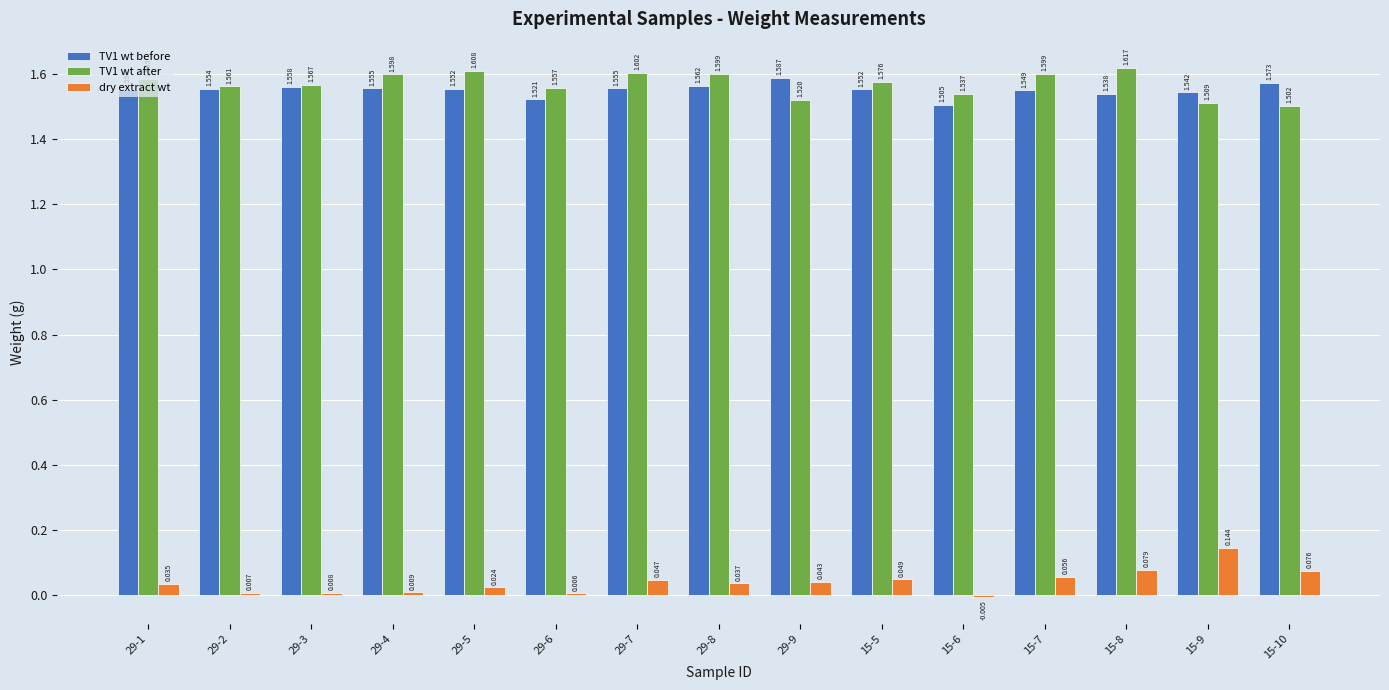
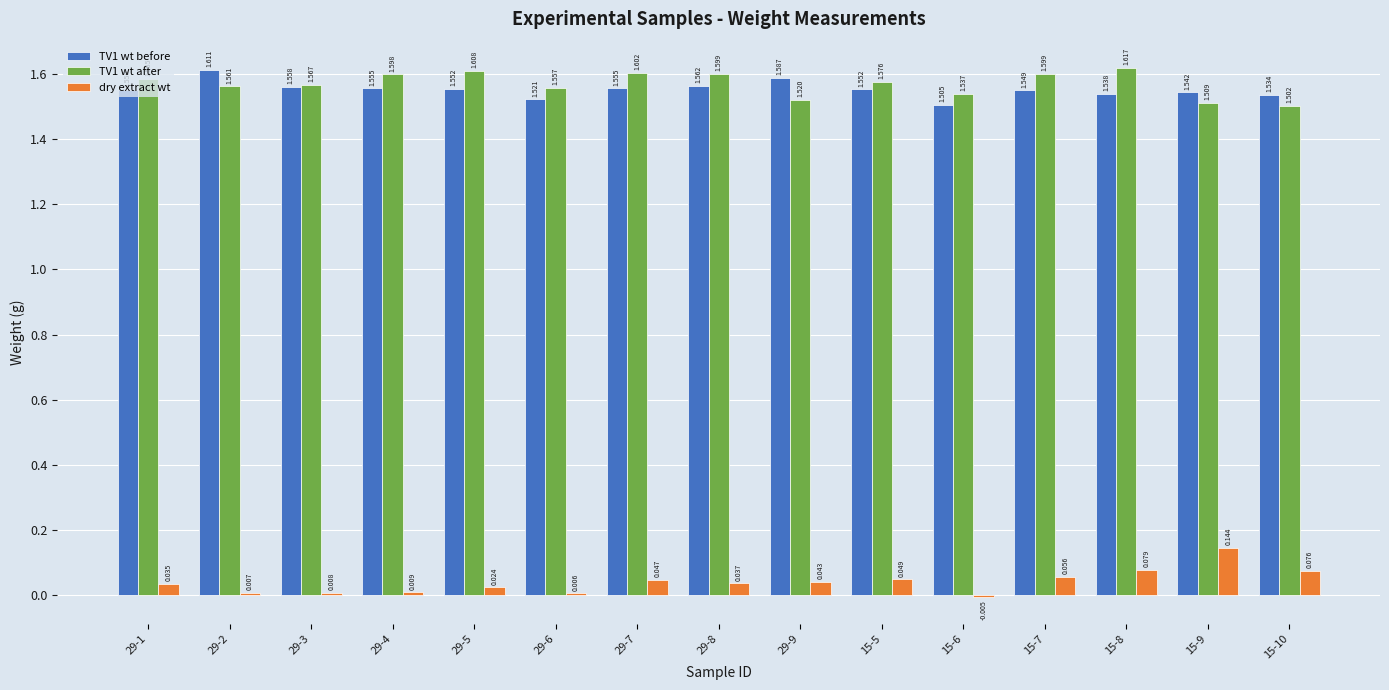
TV1 wt before, 29-2: 1.554 -> 1.611
TV1 wt before, 15-10: 1.573 -> 1.534
